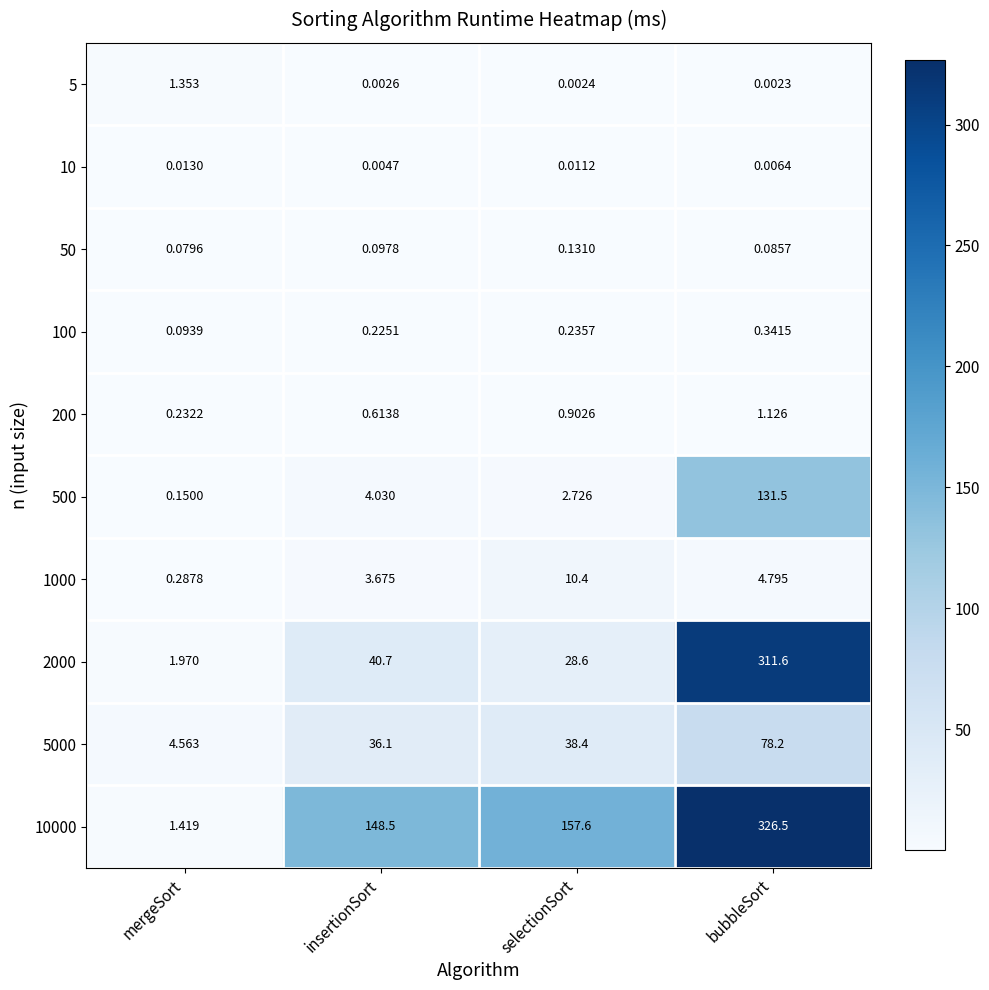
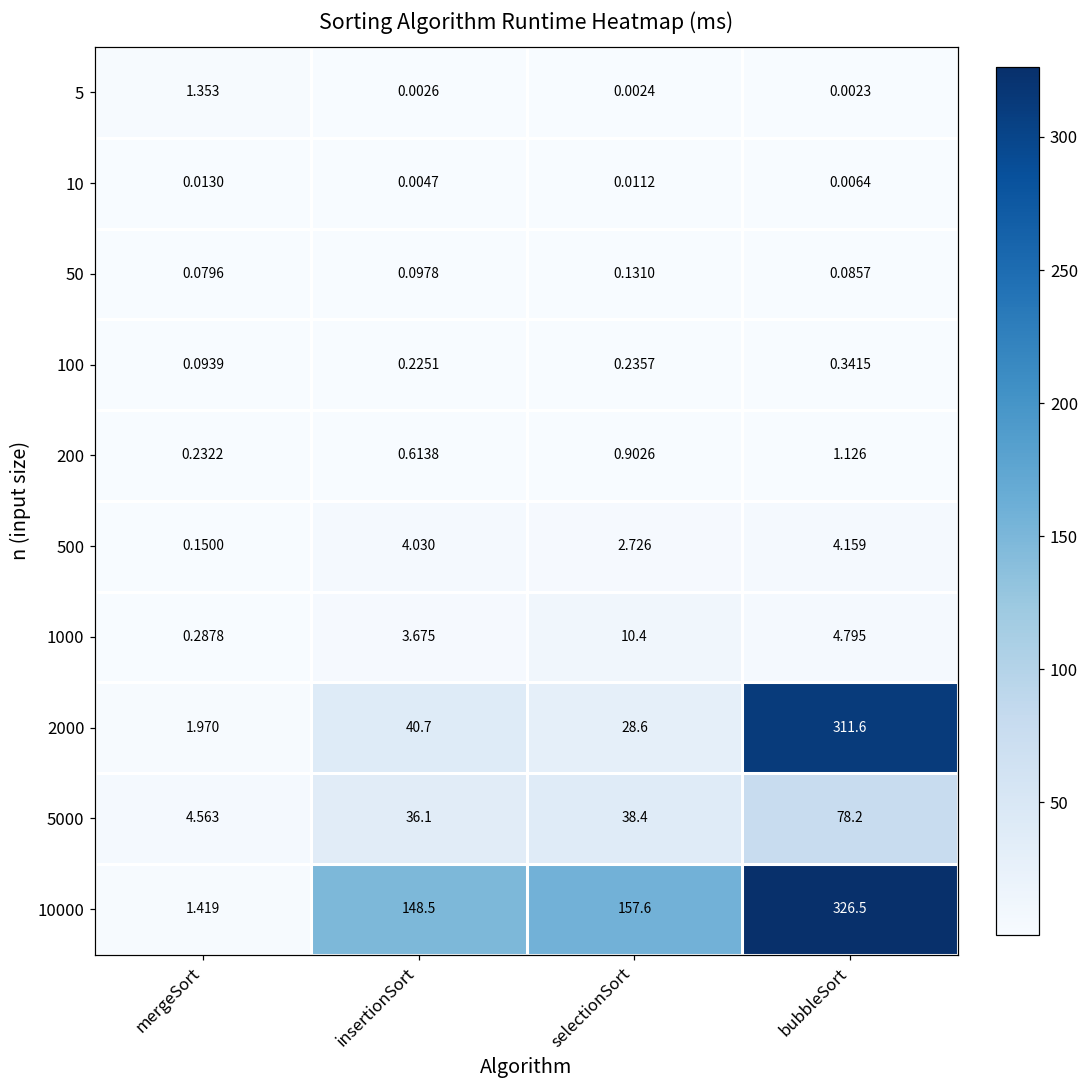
500, bubbleSort: 131.5 -> 4.159
